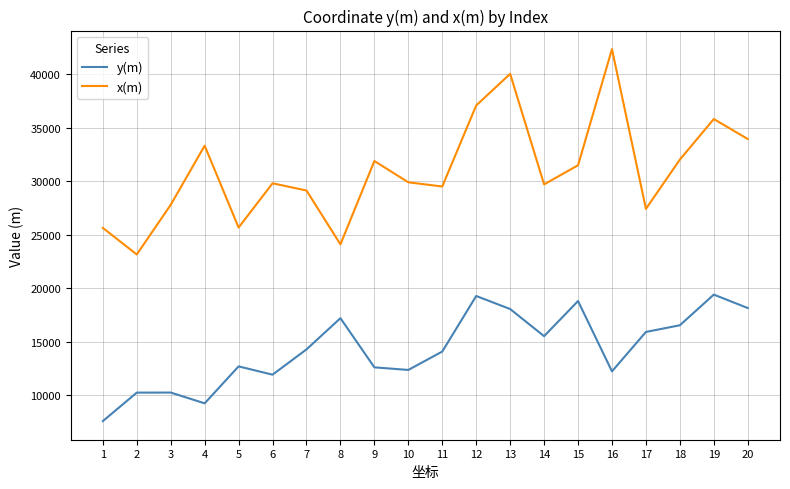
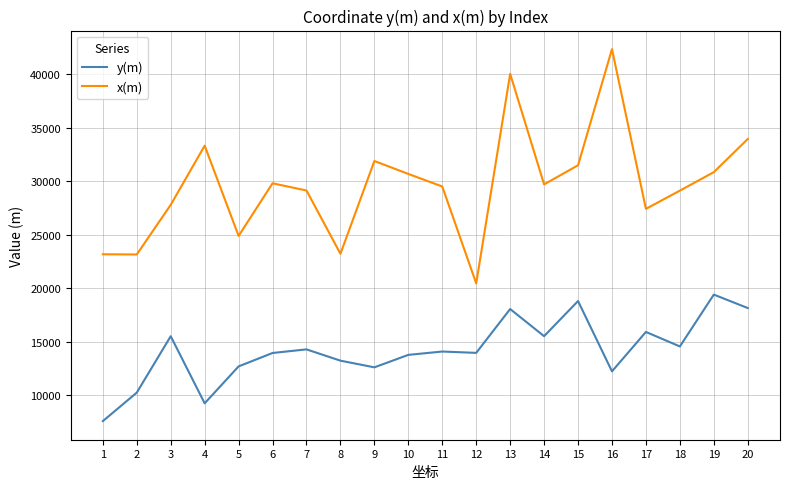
x(m), 1: 25600 -> 23200
y(m), 3: 10300 -> 15500
x(m), 5: 25700 -> 24900
y(m), 6: 11900 -> 14000
y(m), 8: 17200 -> 13200
x(m), 8: 24100 -> 23200
y(m), 10: 12400 -> 13800
x(m), 10: 29900 -> 30700
y(m), 12: 19300 -> 14000
x(m), 12: 37100 -> 20500
y(m), 18: 16500 -> 14600
x(m), 18: 32000 -> 29100
x(m), 19: 35800 -> 30800
